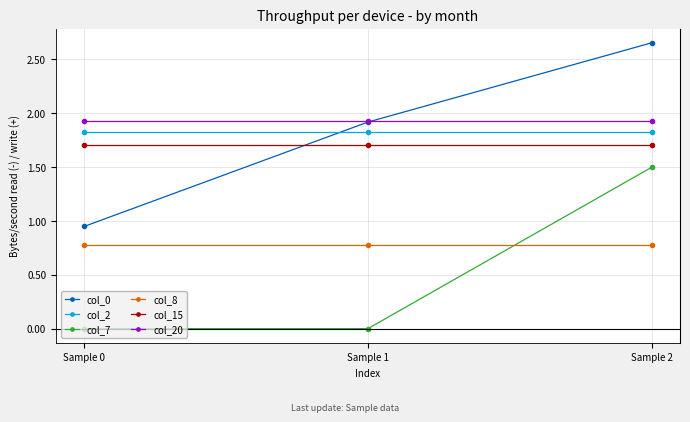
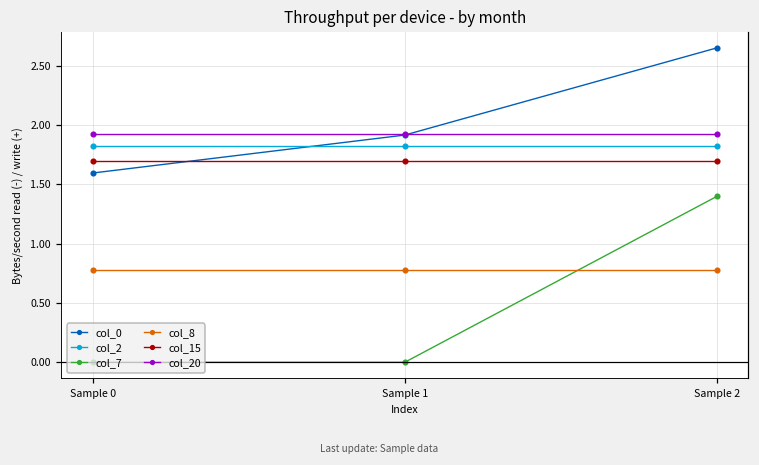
col_0, Sample 0: 0.95 -> 1.59
col_7, Sample 2: 1.50 -> 1.40
